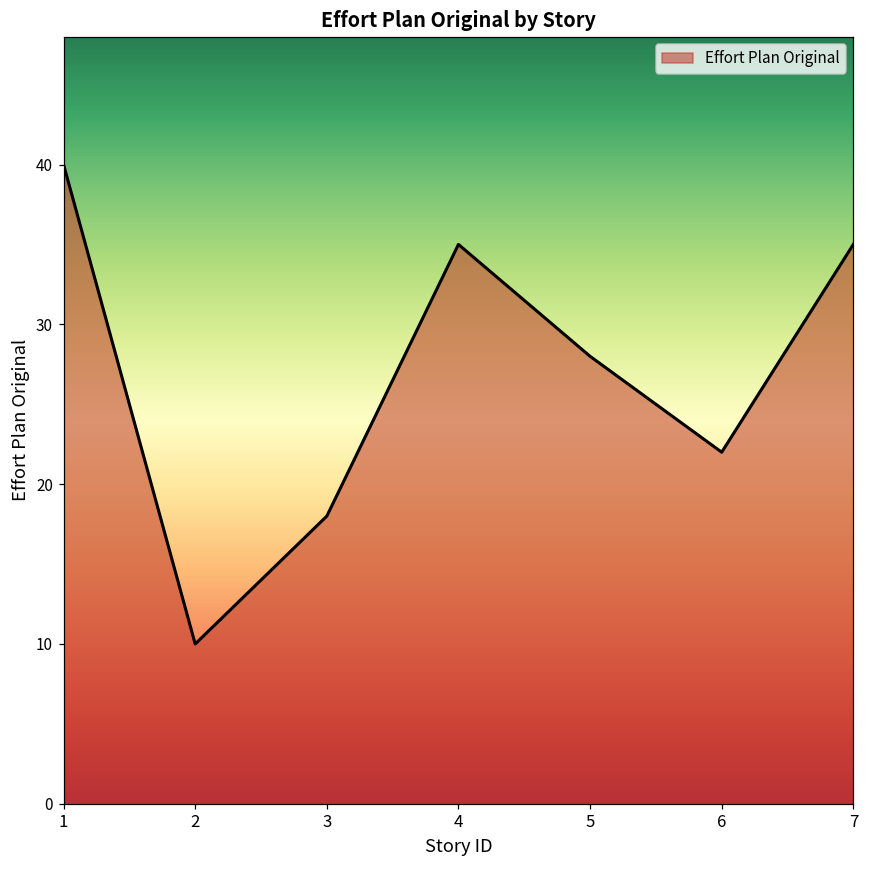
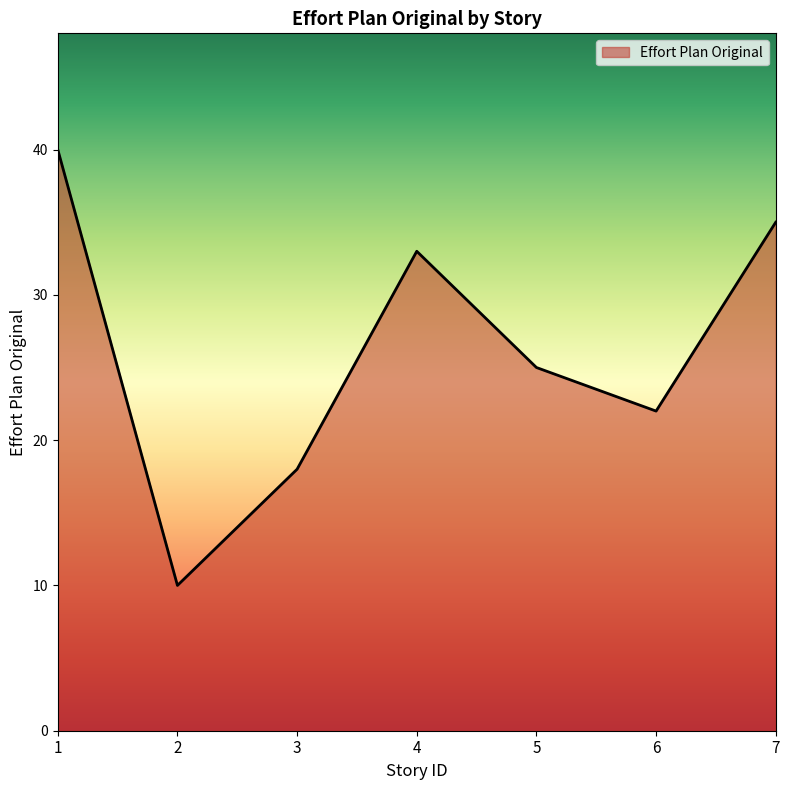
4: 35 -> 33
5: 28 -> 25
